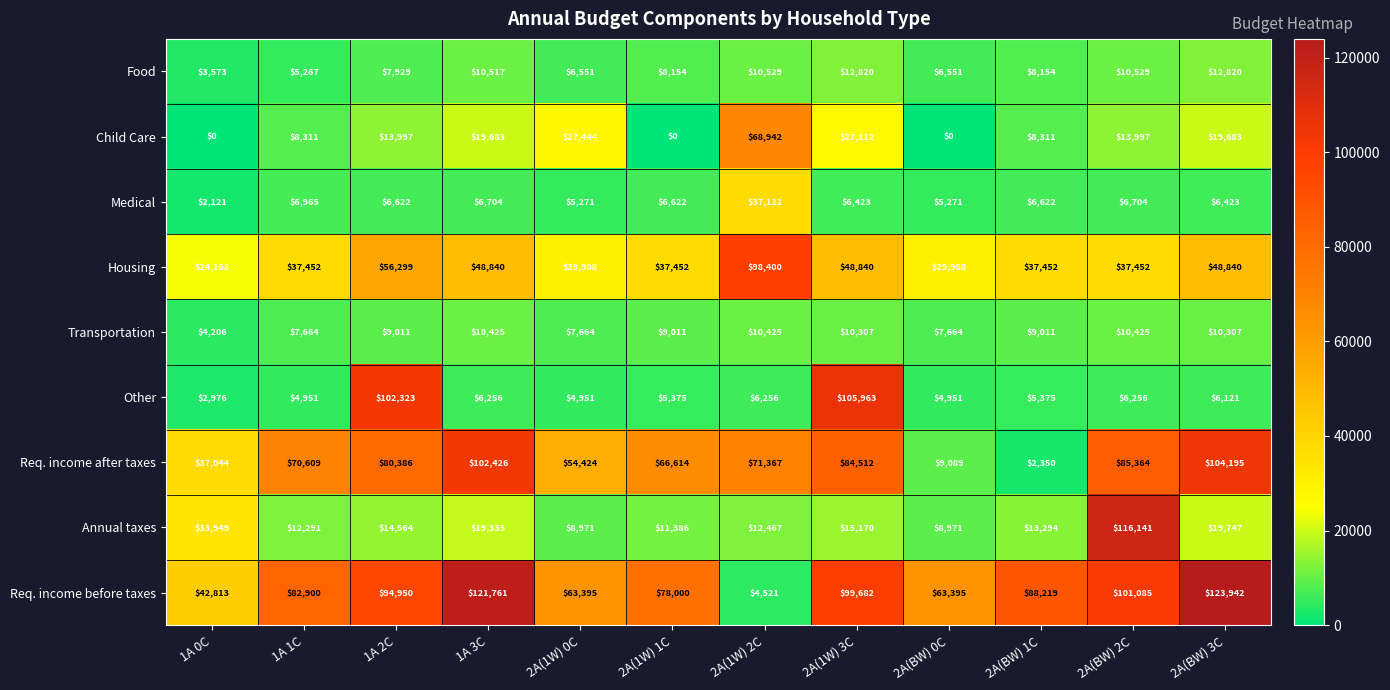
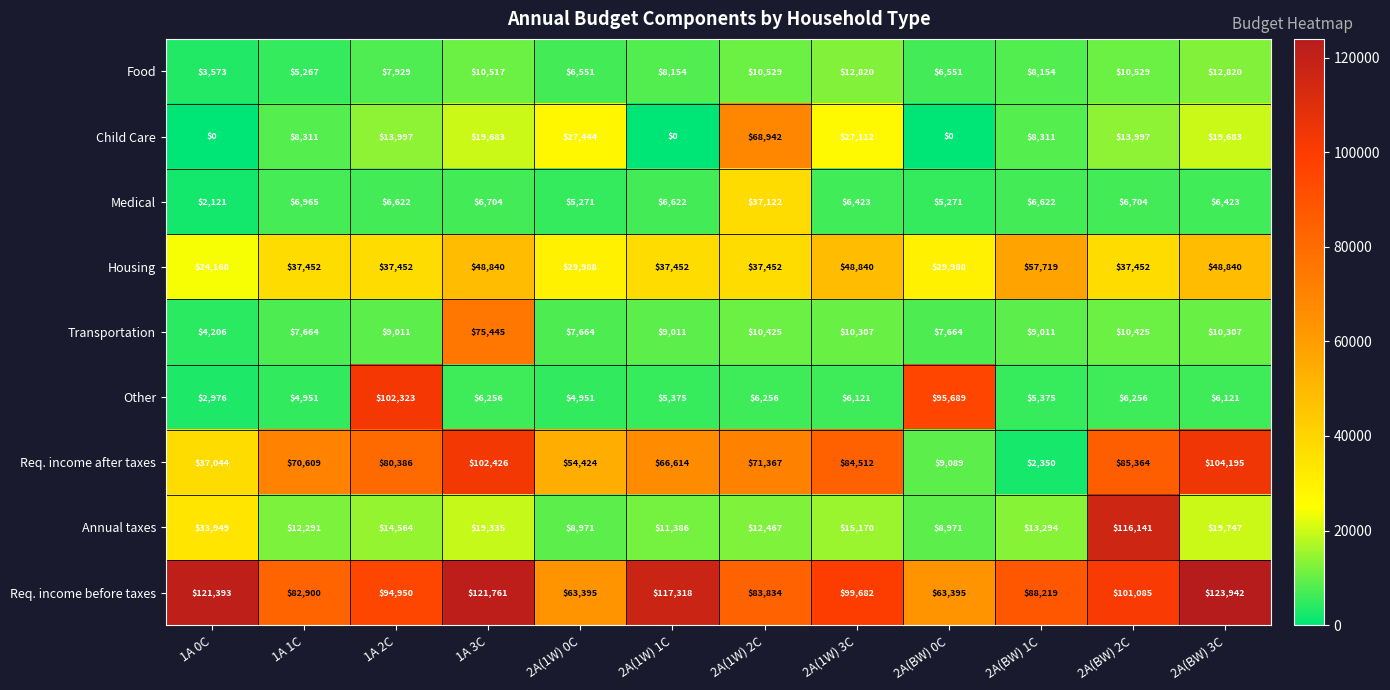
Housing, 1A 2C: $56,299 -> $37,452
Housing, 2A(1W) 2C: $98,400 -> $37,452
Housing, 2A(BW) 1C: $37,452 -> $57,719
Transportation, 1A 3C: $10,425 -> $75,445
Other, 2A(1W) 3C: $105,963 -> $6,121
Other, 2A(BW) 0C: $4,951 -> $95,689
Req. income before taxes, 1A 0C: $42,813 -> $121,393
Req. income before taxes, 2A(1W) 1C: $78,000 -> $117,318
Req. income before taxes, 2A(1W) 2C: $4,521 -> $83,834
